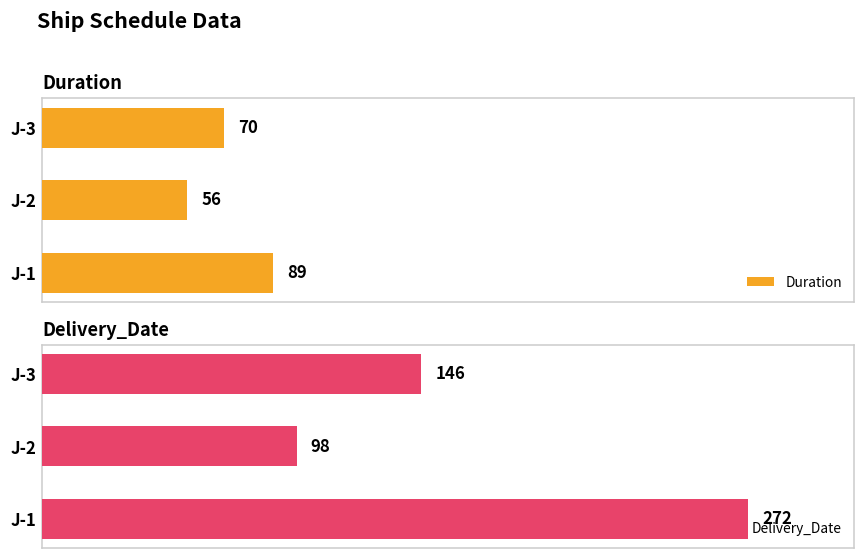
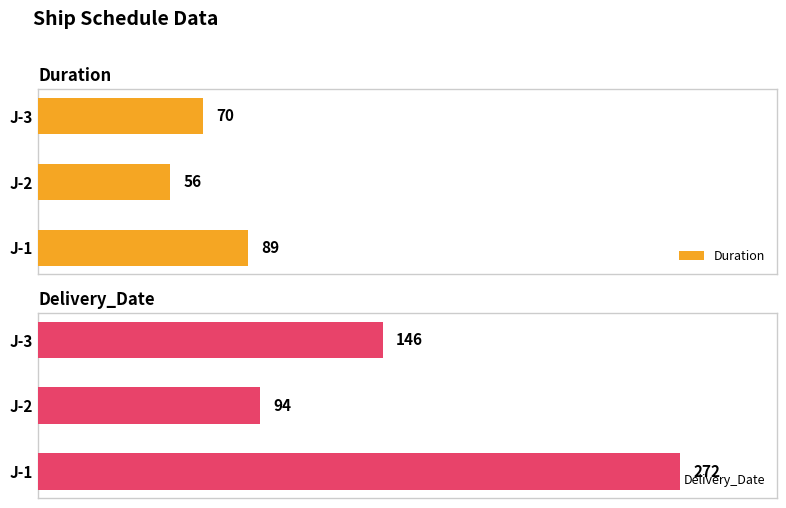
Delivery_Date, J-2: 98 -> 94
